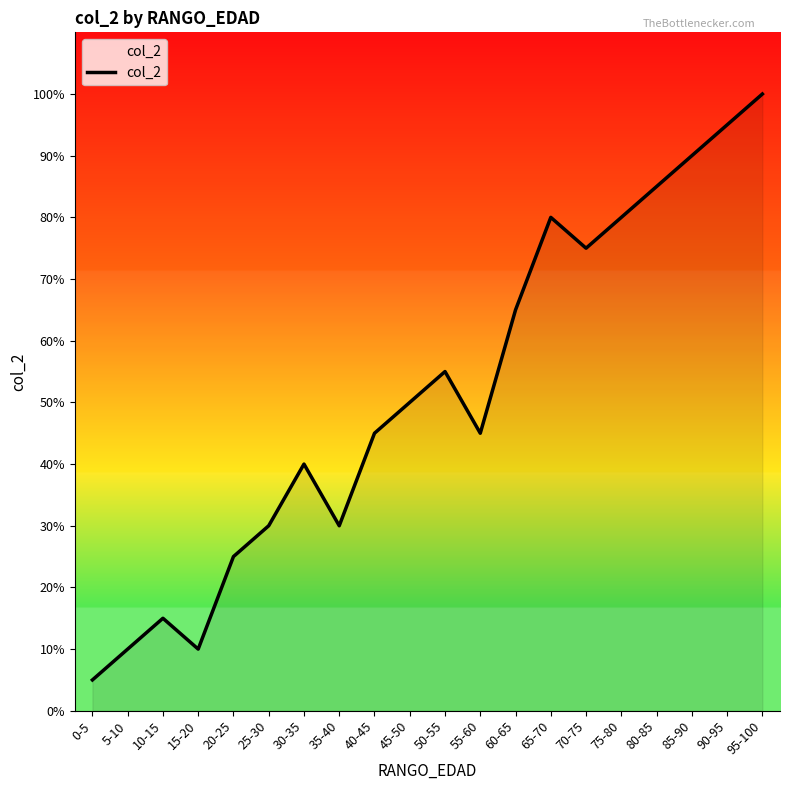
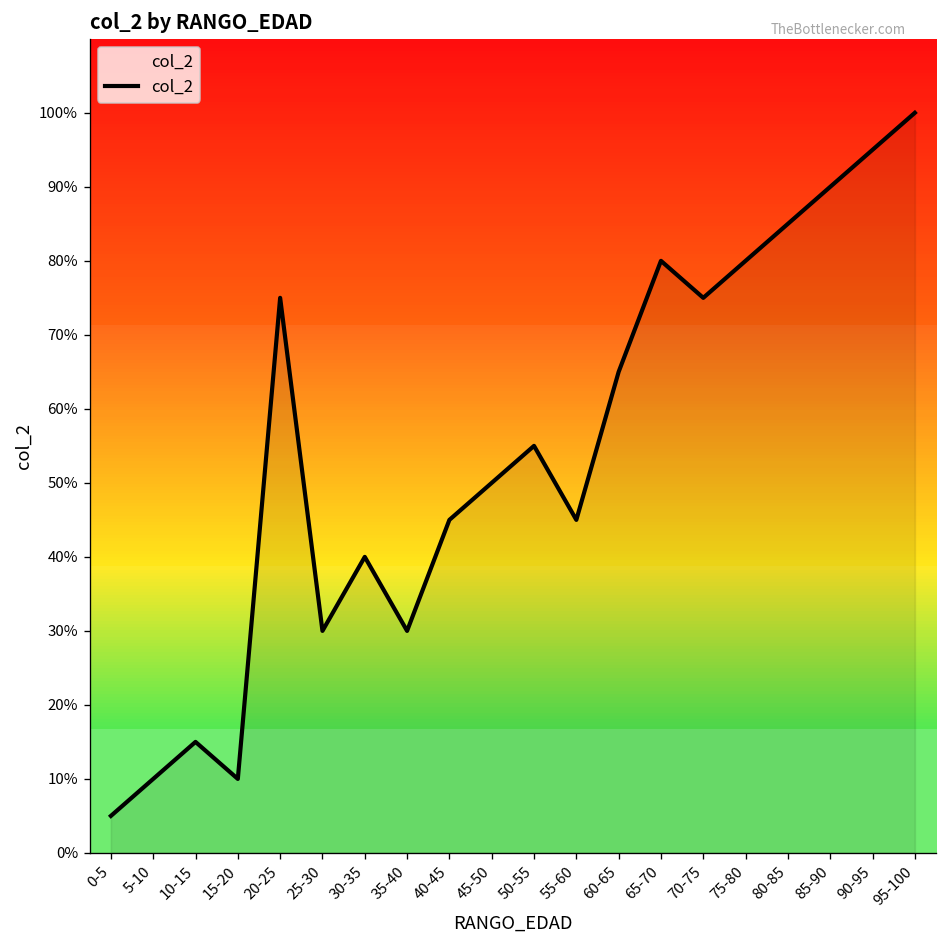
20-25: 25% -> 75%
